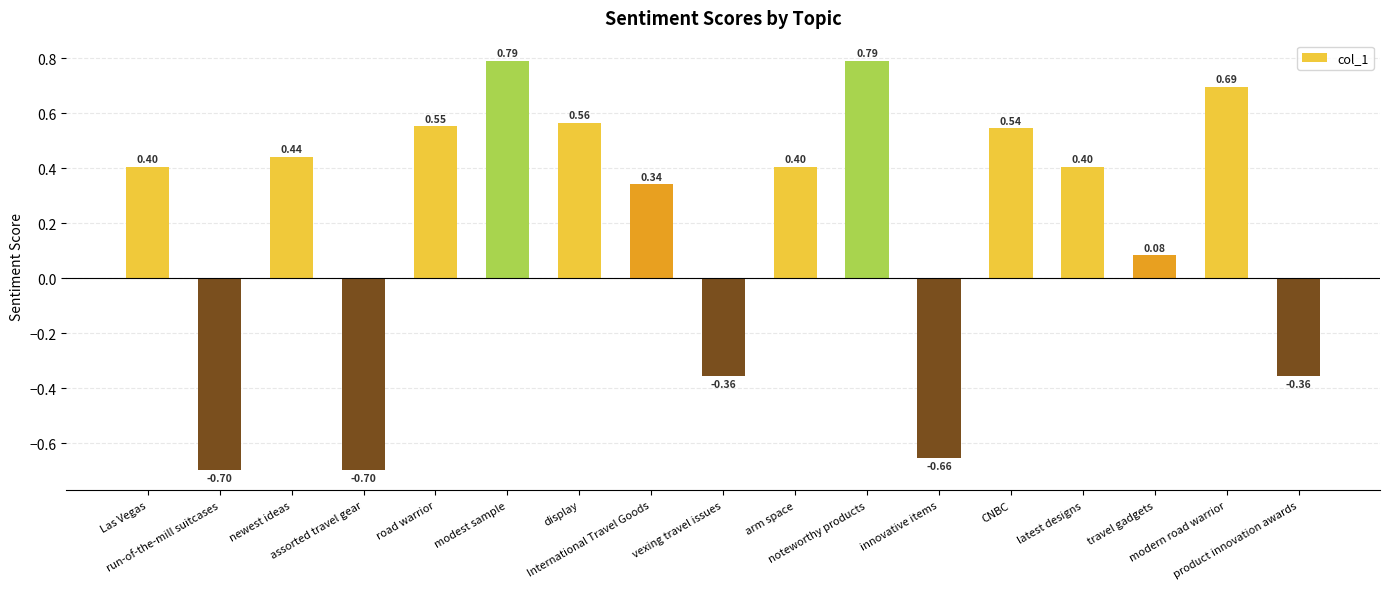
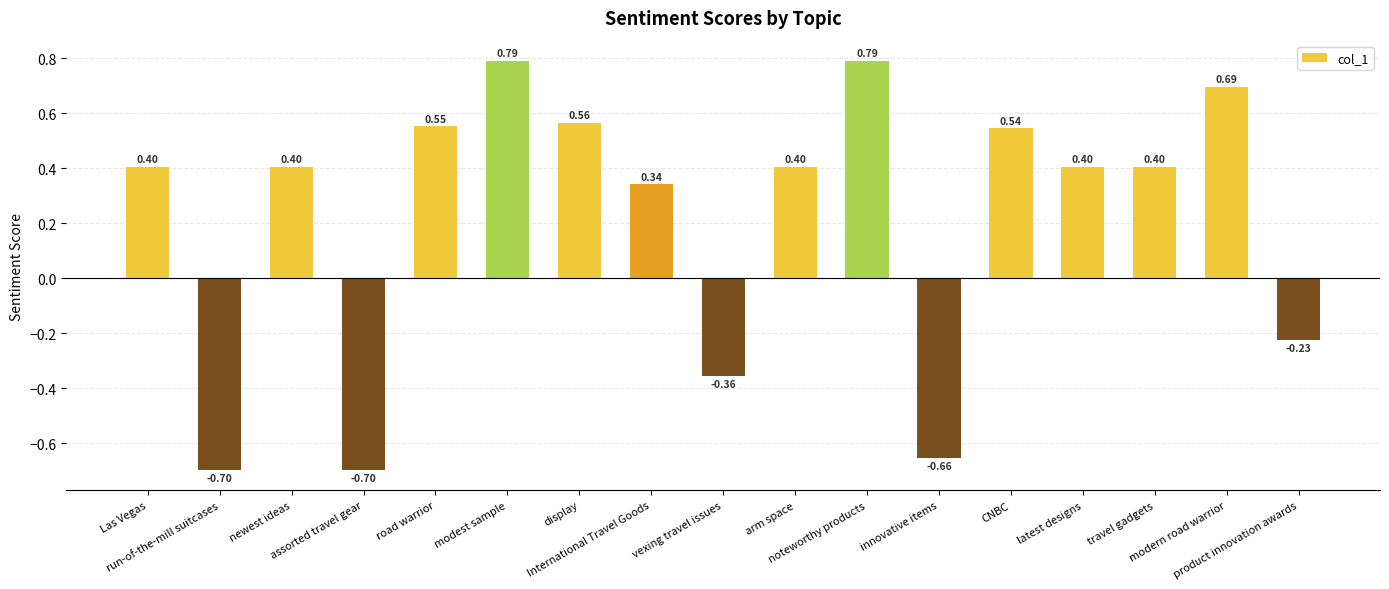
newest ideas: 0.44 -> 0.40
travel gadgets: 0.08 -> 0.40
product innovation awards: -0.36 -> -0.23
